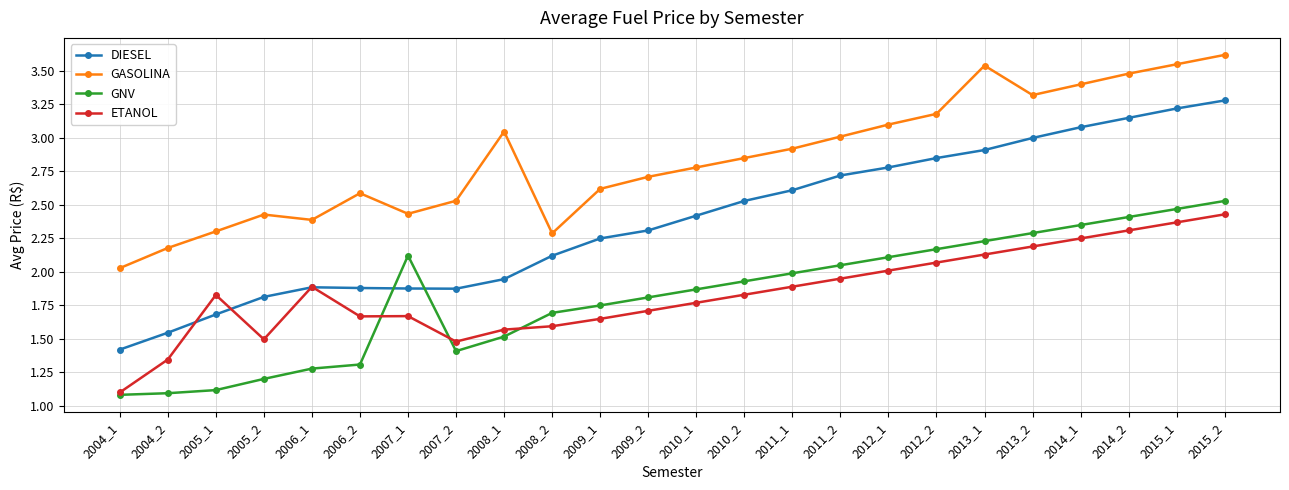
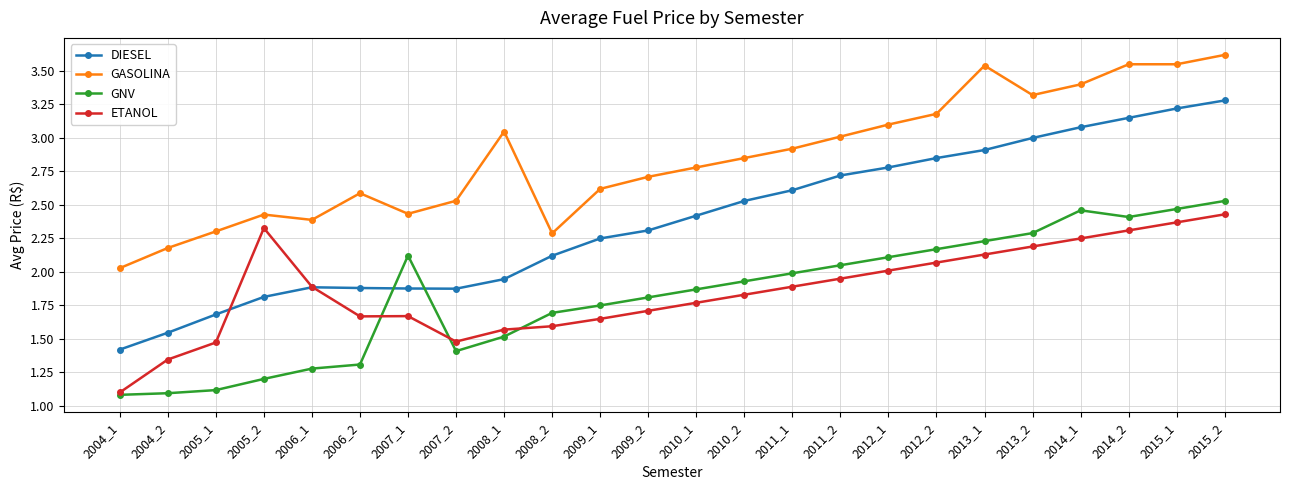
ETANOL, 2005_1: 1.83 -> 1.47
ETANOL, 2005_2: 1.50 -> 2.33
GNV, 2014_1: 2.35 -> 2.46
GASOLINA, 2014_2: 3.48 -> 3.55
